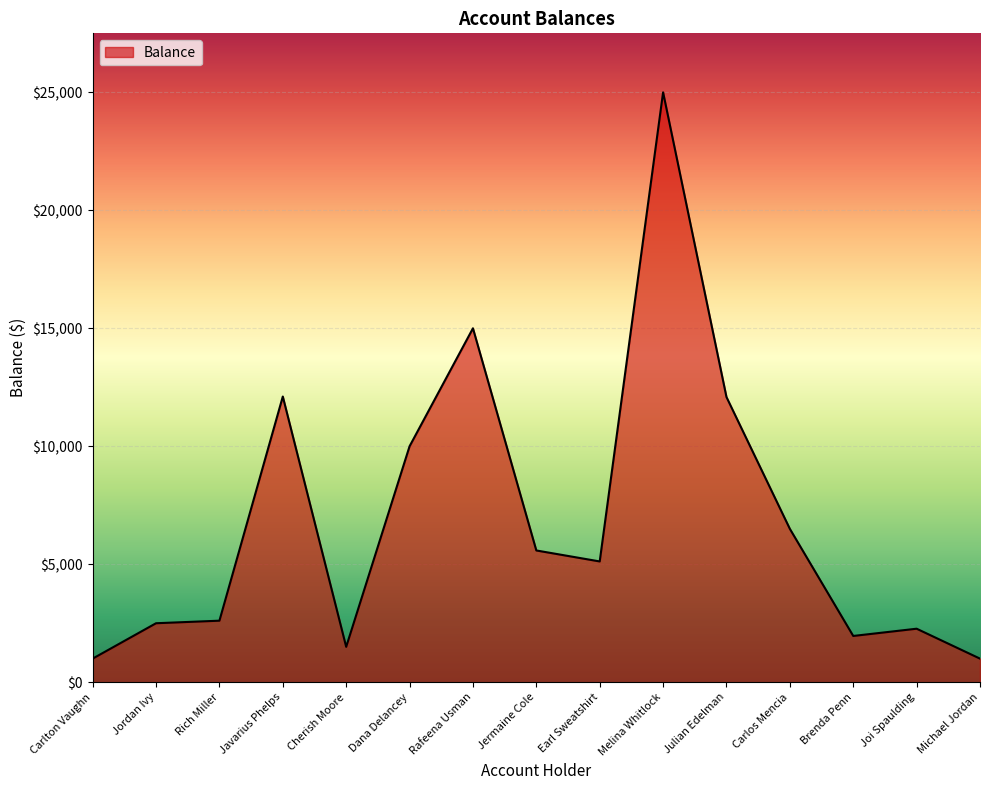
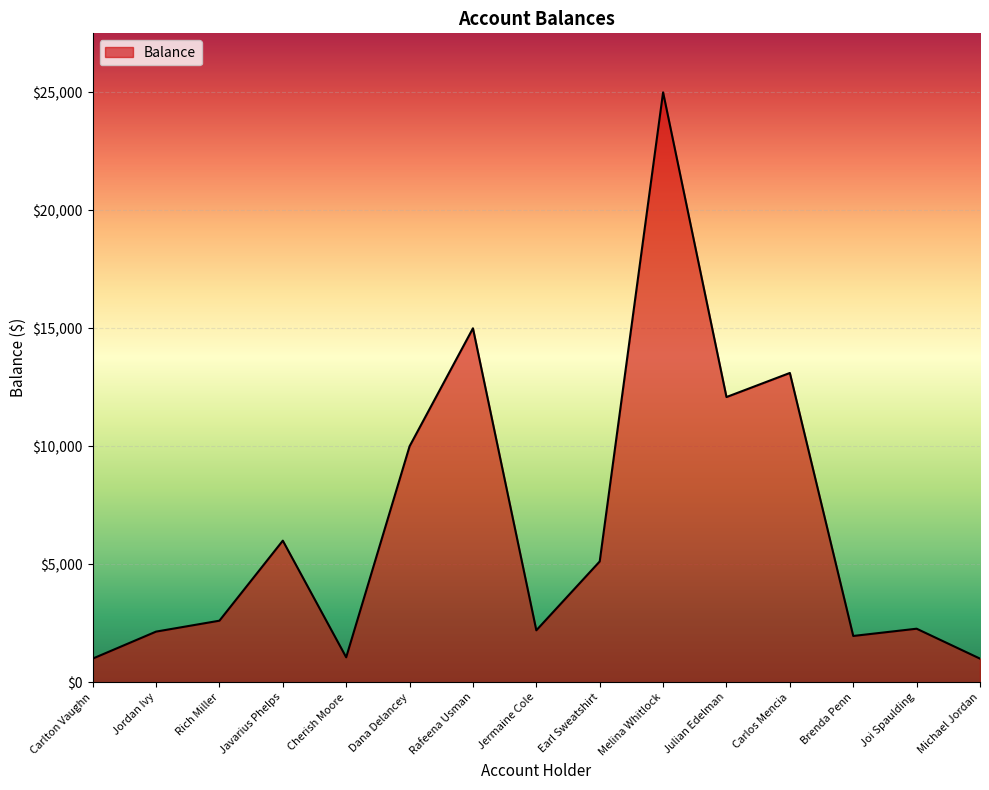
Jordan Ivy: $2,500 -> $2,100
Javarius Phelps: $12,100 -> $6,000
Cherish Moore: $1,500 -> $1,100
Jermaine Cole: $5,600 -> $2,200
Carlos Mencia: $6,500 -> $13,100
